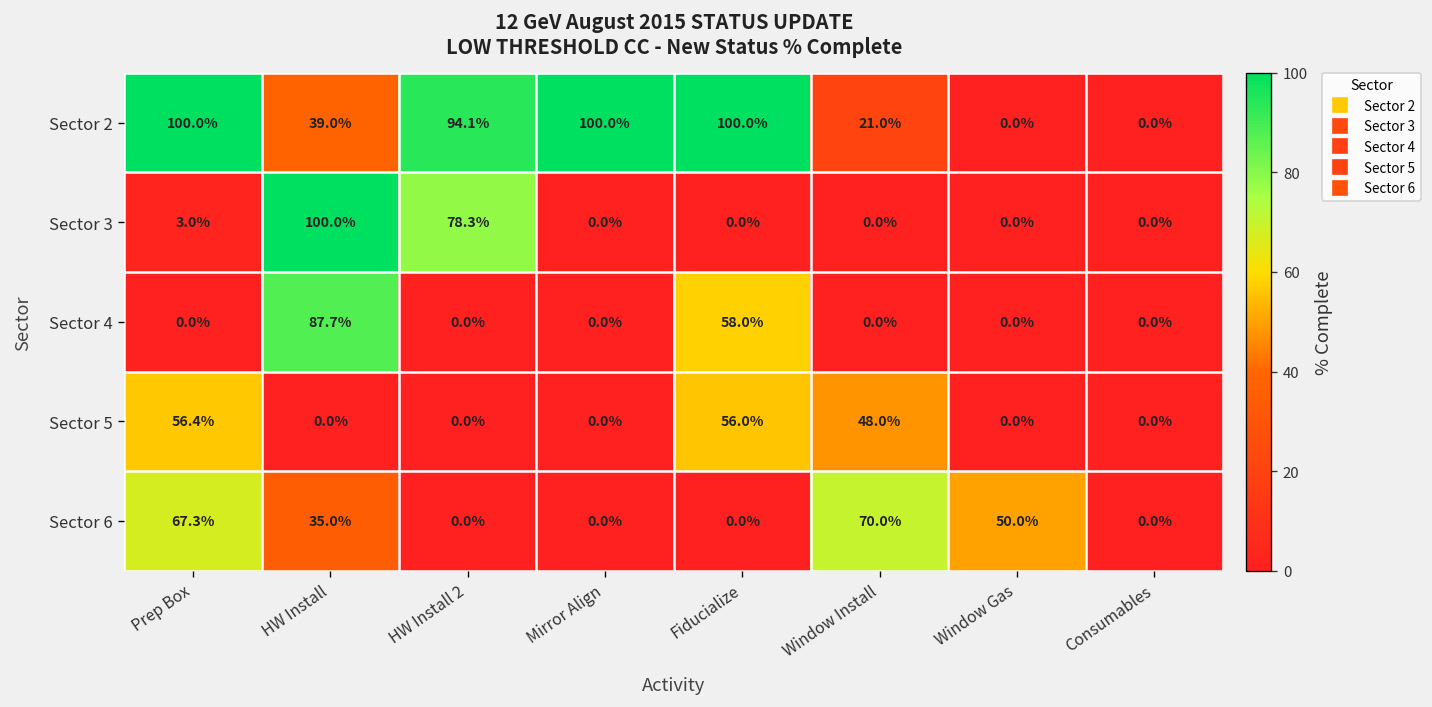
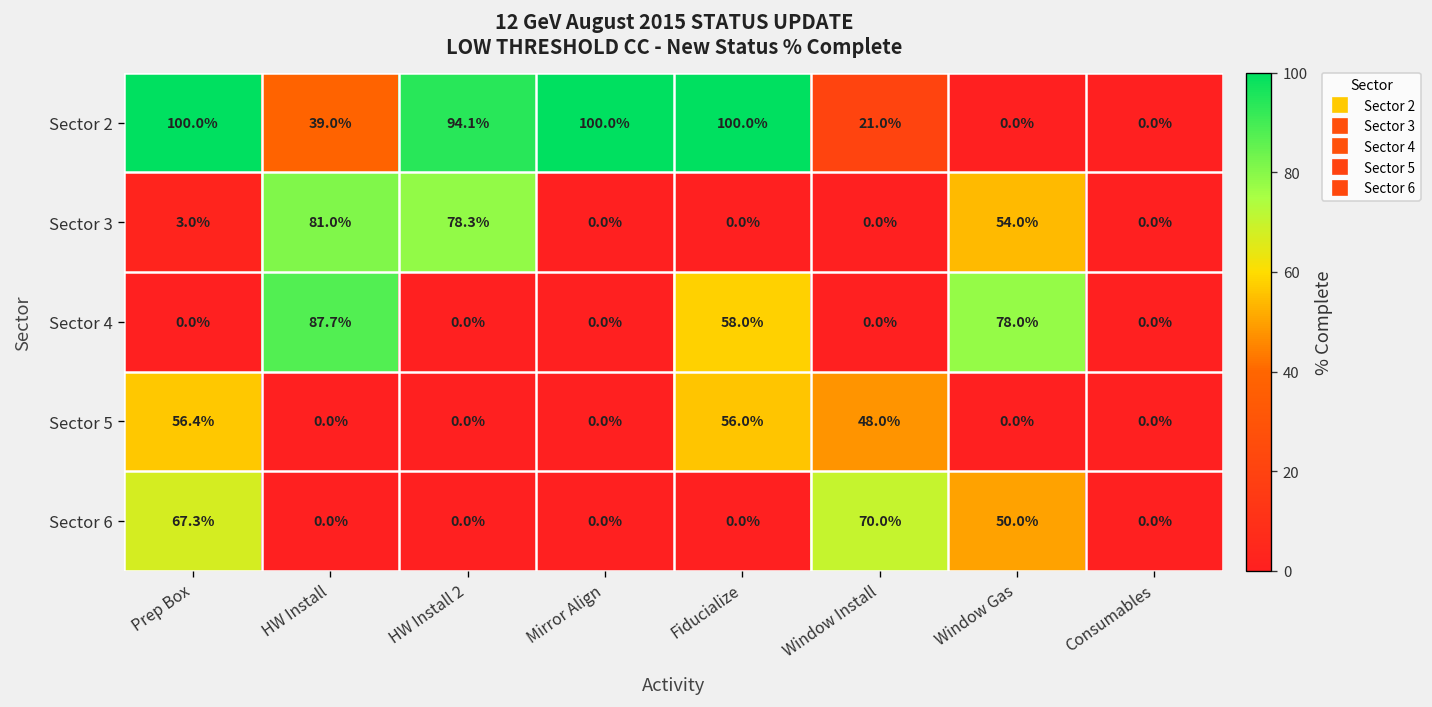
Sector 3, HW Install: 100.0% -> 81.0%
Sector 3, Window Gas: 0.0% -> 54.0%
Sector 4, Window Gas: 0.0% -> 78.0%
Sector 6, HW Install: 35.0% -> 0.0%
